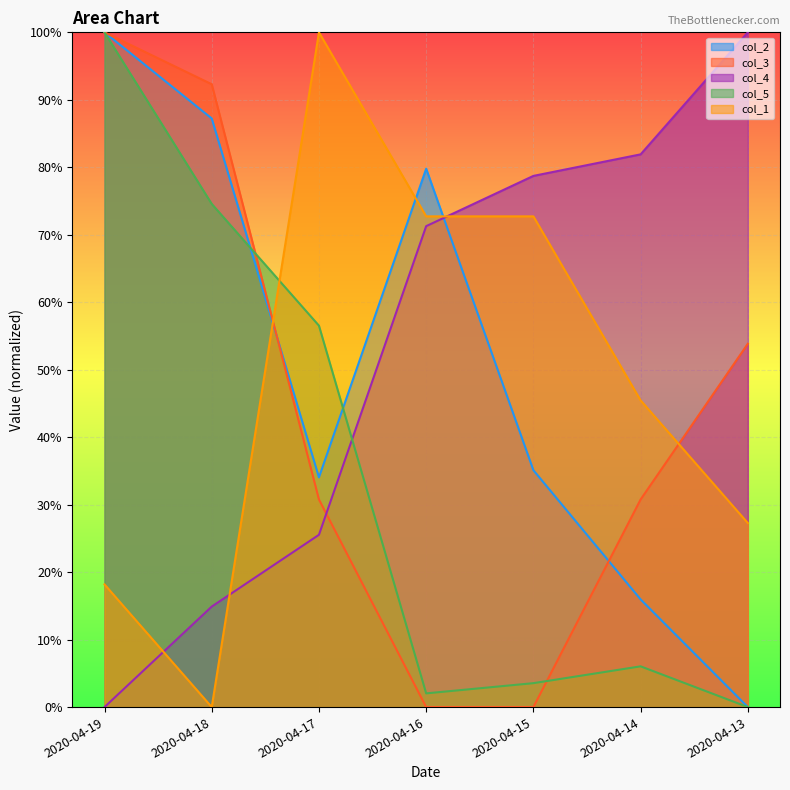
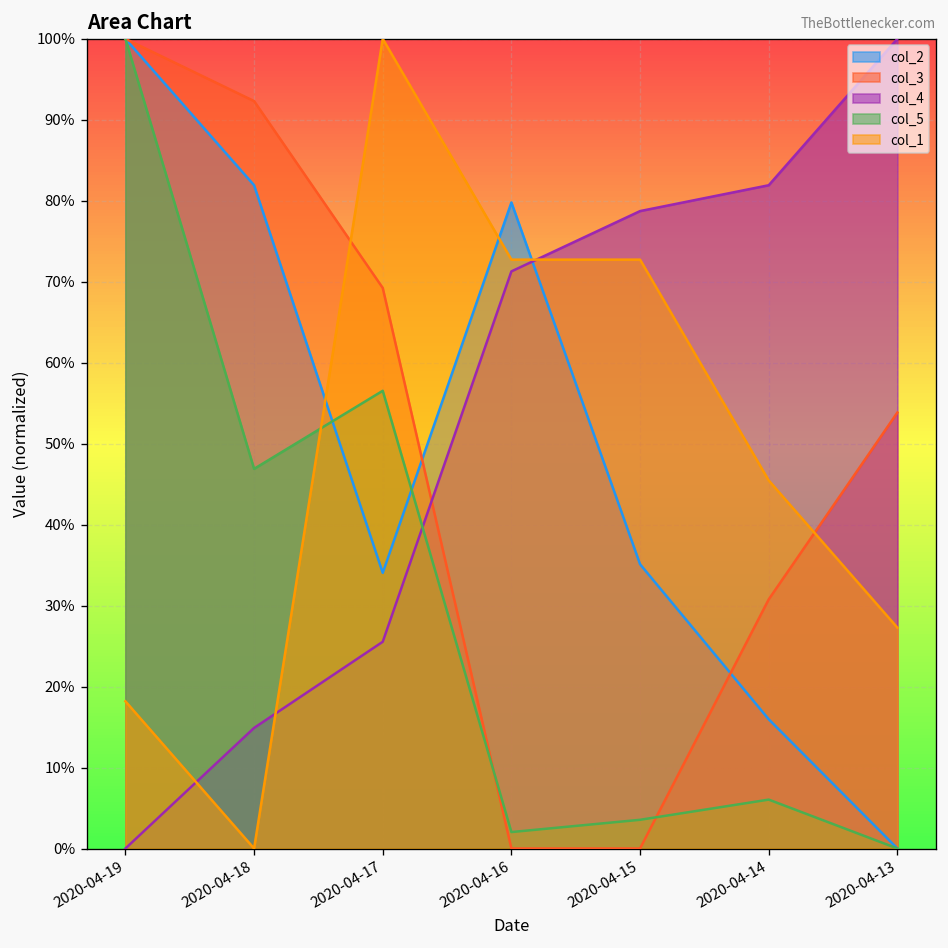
col_2, 2020-04-18: 87% -> 82%
col_5, 2020-04-18: 75% -> 47%
col_3, 2020-04-17: 31% -> 69%
